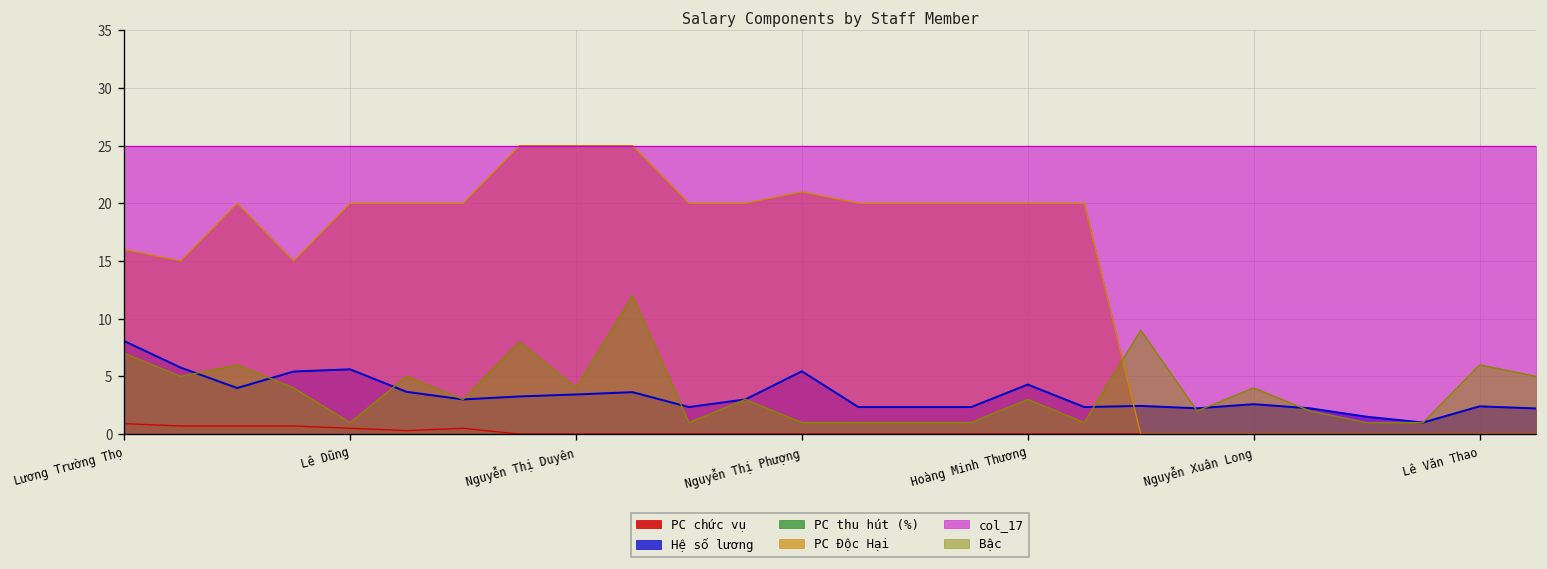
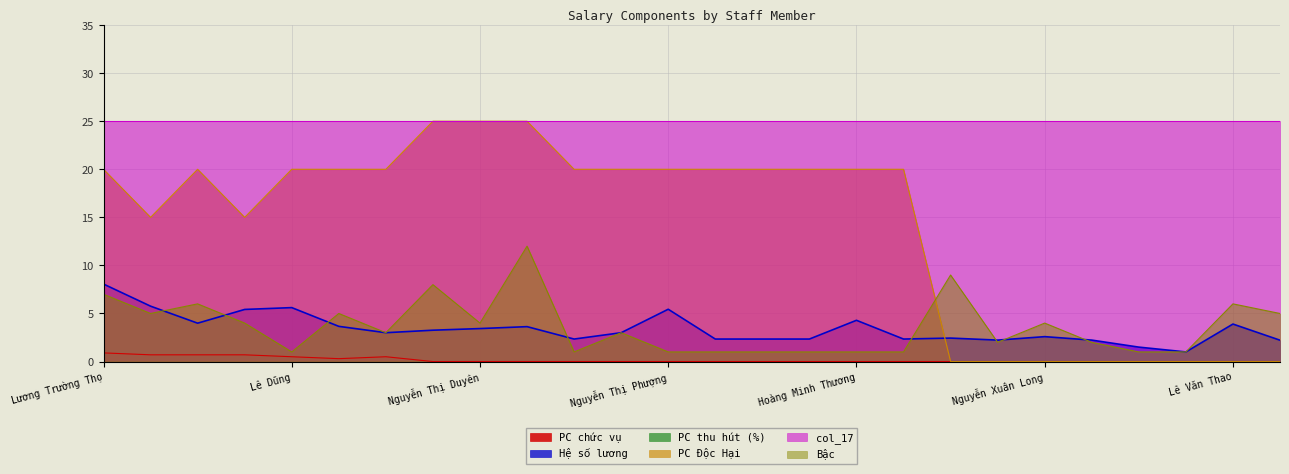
PC Độc Hại, Lương Trường Thọ: 16 -> 20
PC Độc Hại, Nguyễn Thị Phượng: 21 -> 20
Bậc, Hoàng Minh Thương: 3 -> 1
Hệ số lương, Lê Văn Thao: 2 -> 4
